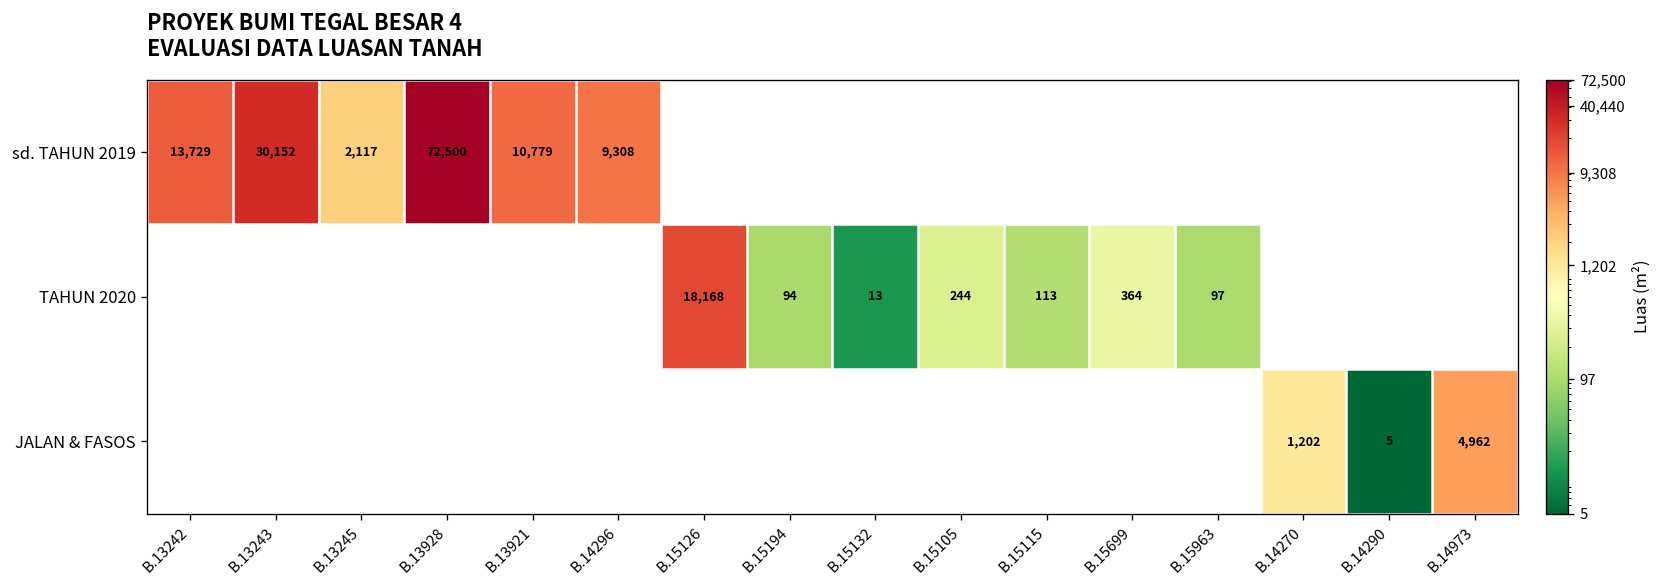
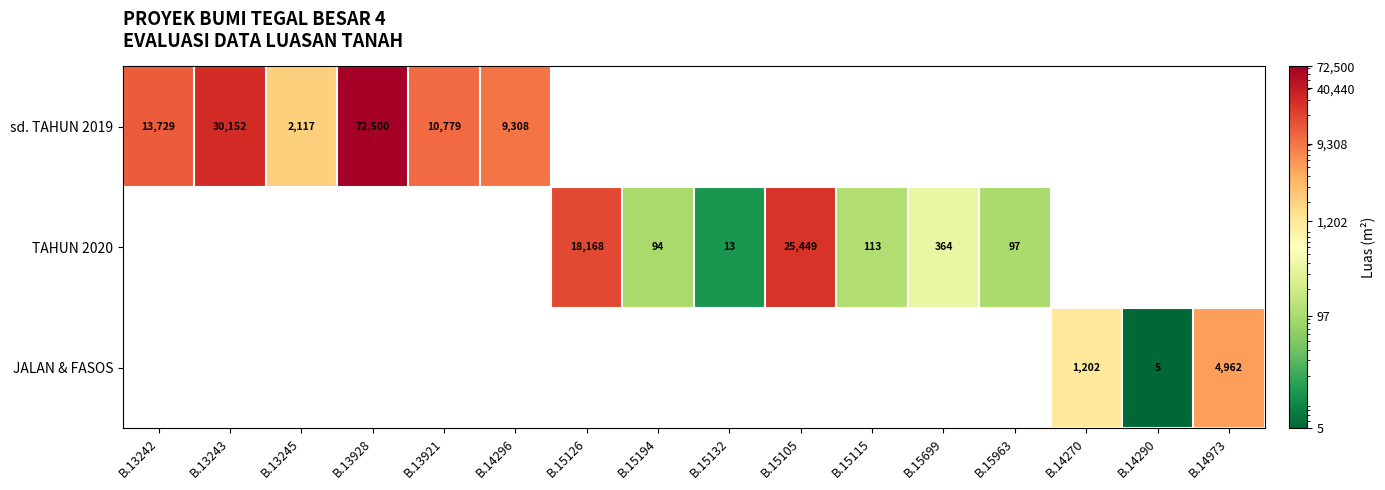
TAHUN 2020, B.15105: 244 -> 25,449
